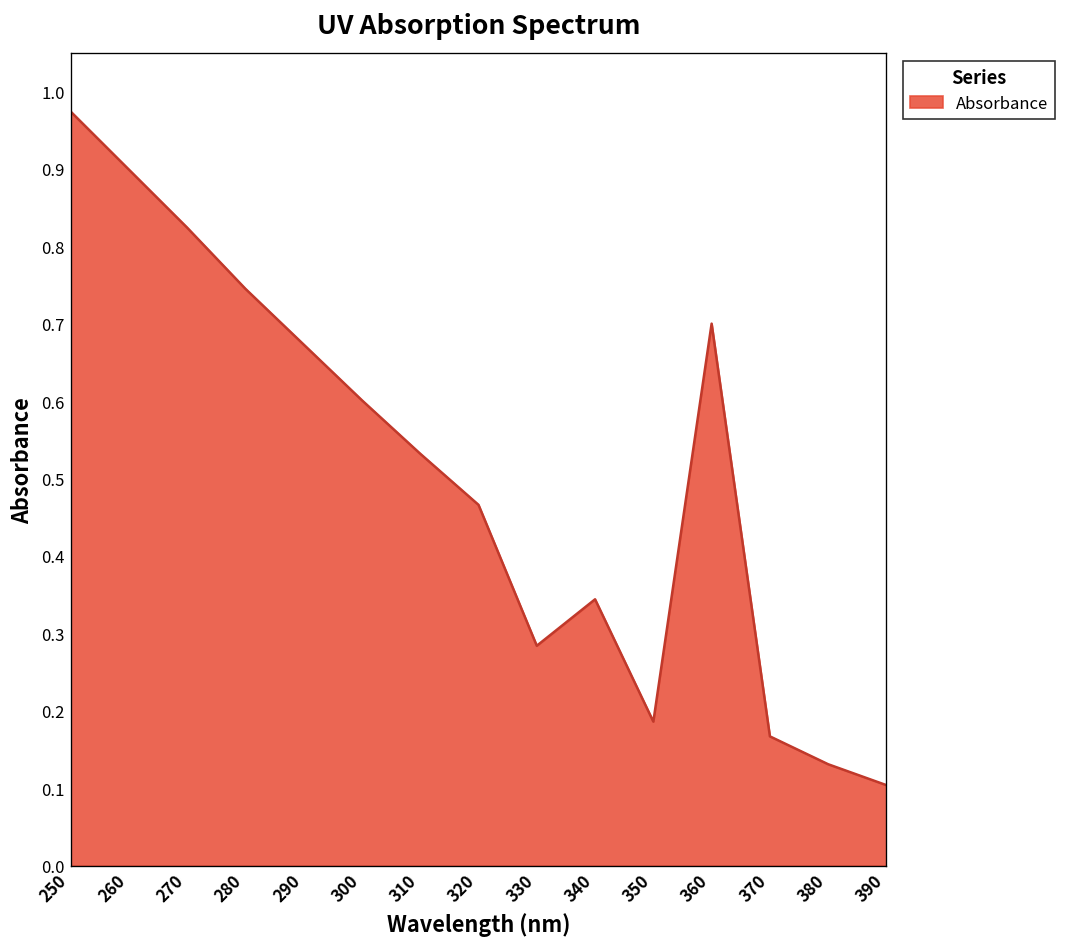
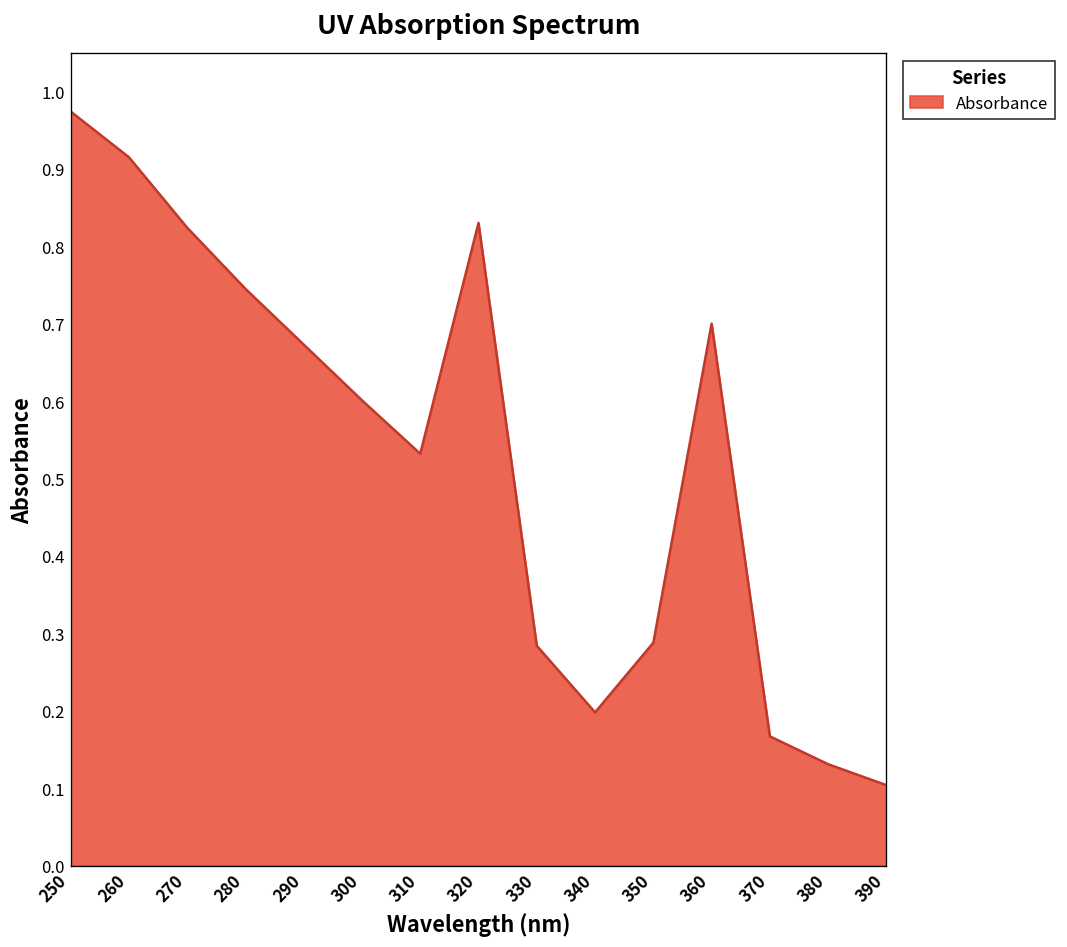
260: 0.90 -> 0.92
320: 0.47 -> 0.83
340: 0.34 -> 0.20
350: 0.19 -> 0.29
